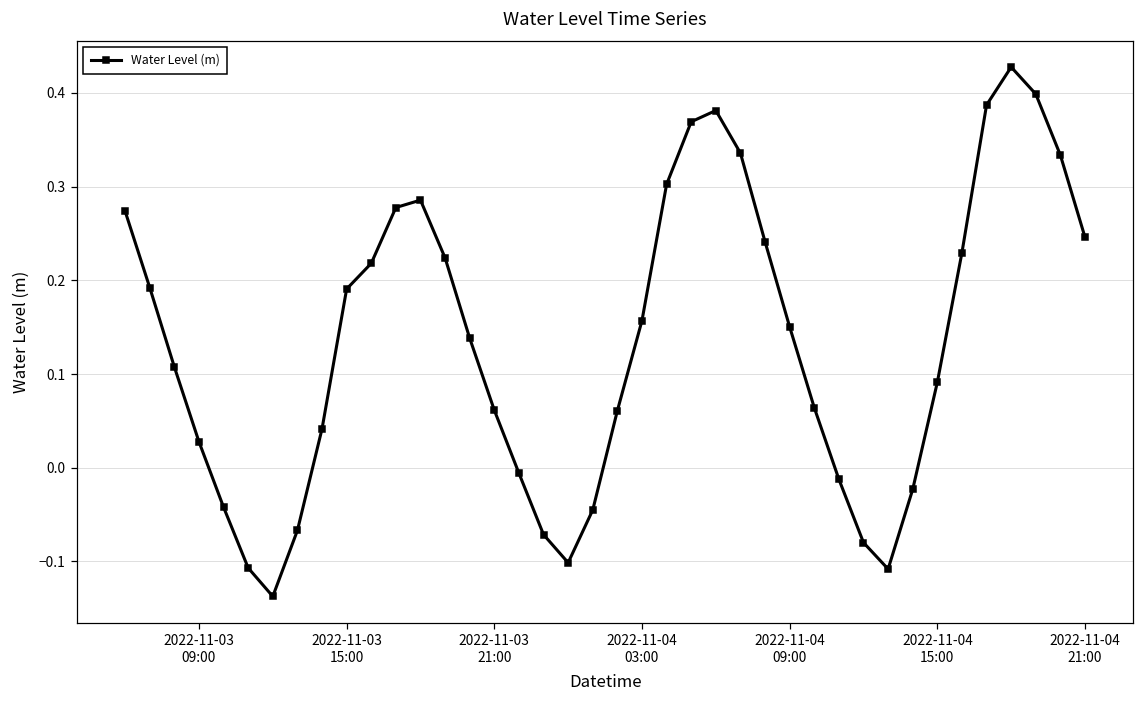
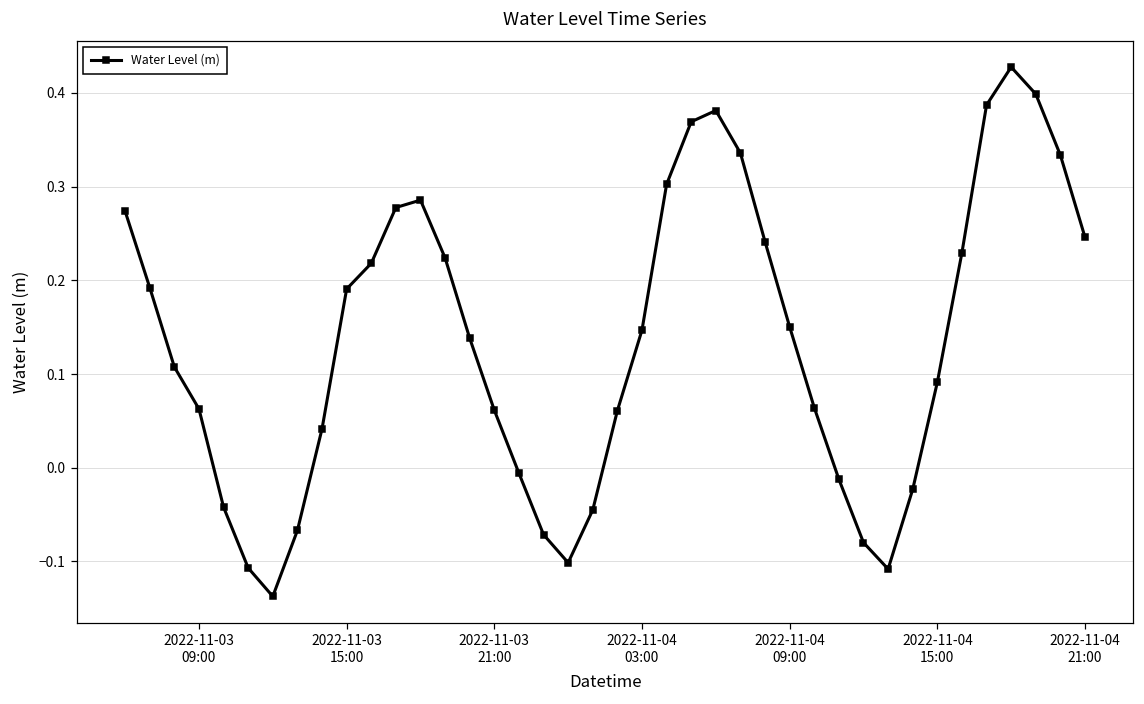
2022-11-03 09:00: 0.03 -> 0.06
2022-11-04 03:00: 0.16 -> 0.15
